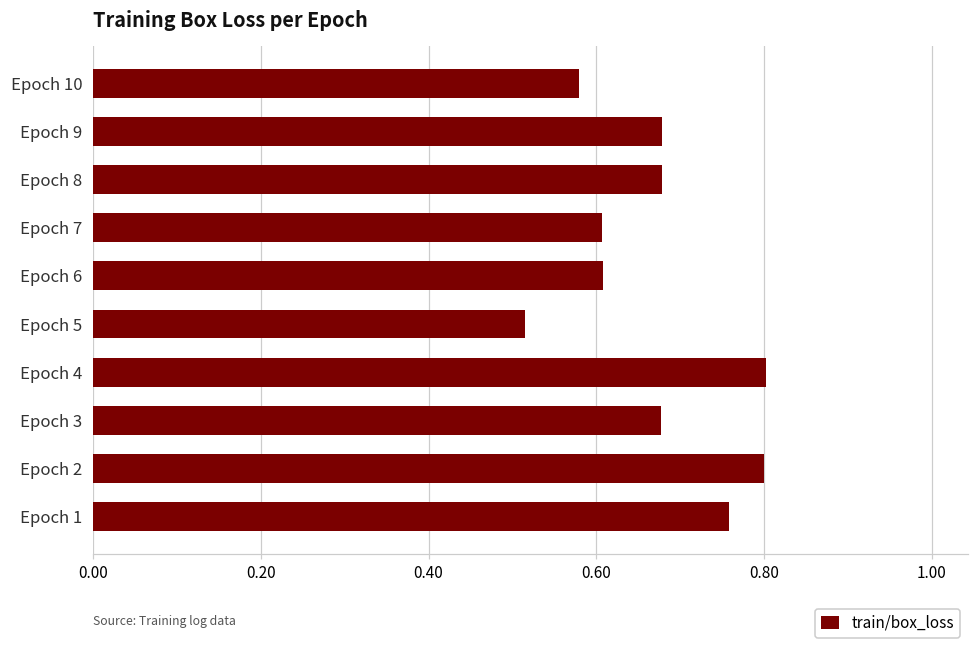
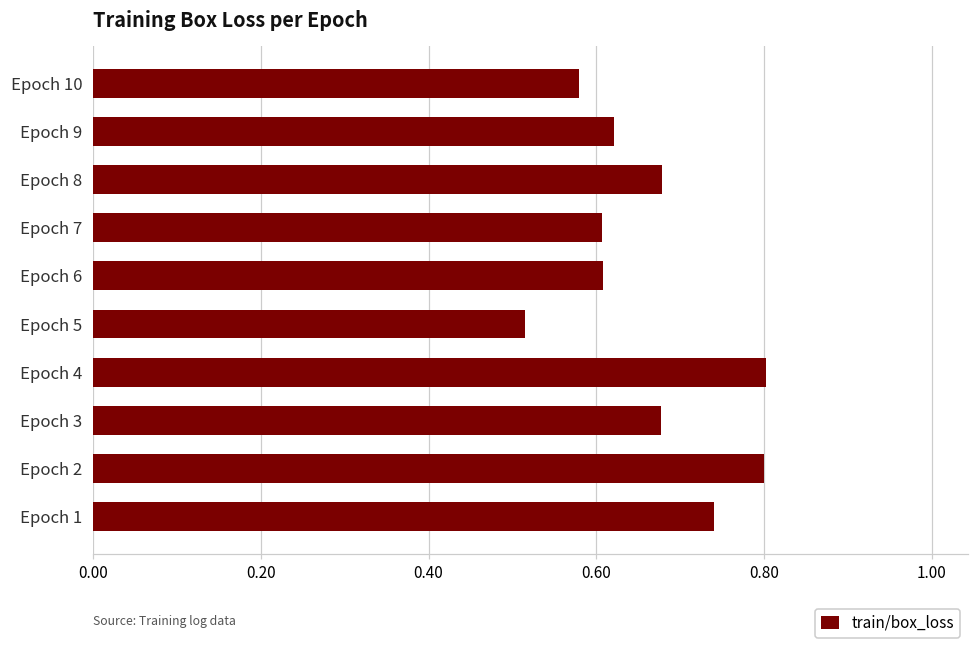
Epoch 9: 0.68 -> 0.62
Epoch 1: 0.76 -> 0.74
